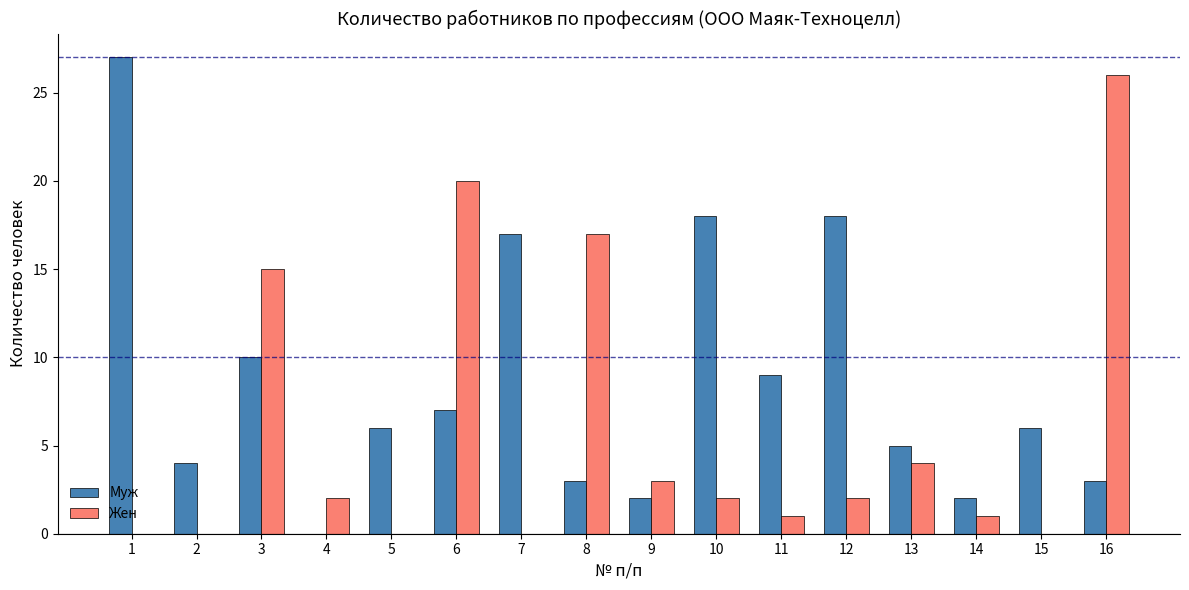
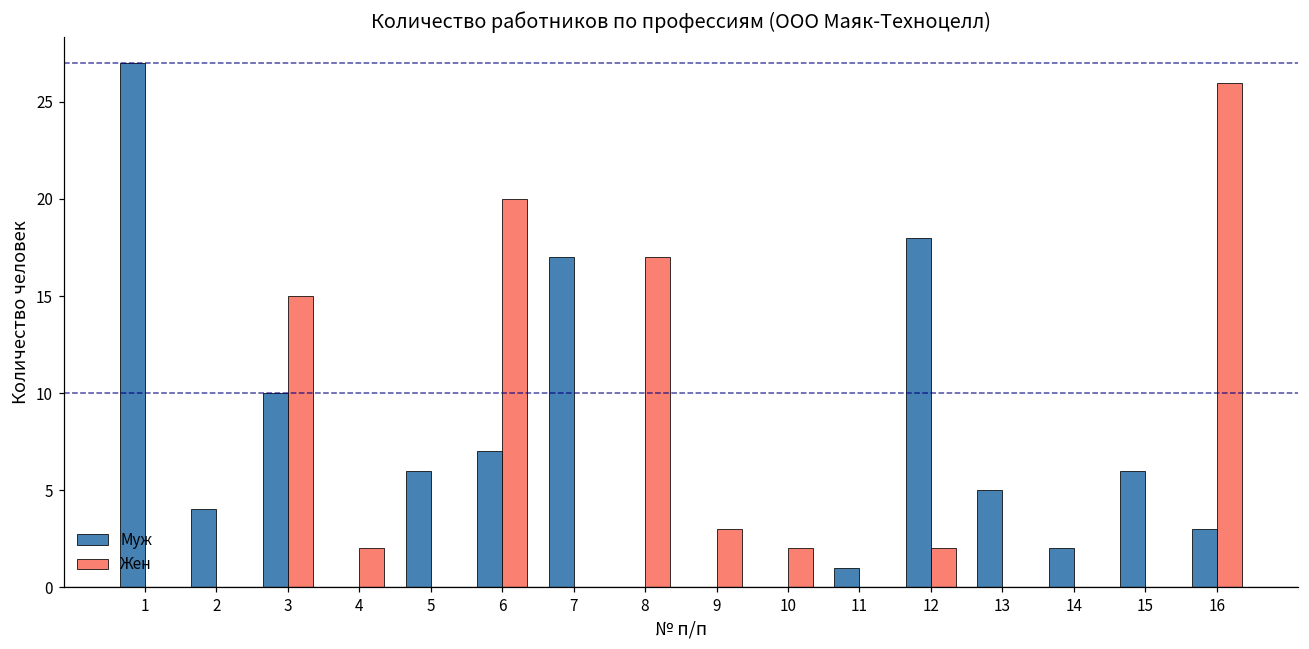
Муж, 8: 3 -> 0
Муж, 9: 2 -> 0
Муж, 10: 18 -> 0
Муж, 11: 9 -> 1
Жен, 11: 1 -> 0
Жен, 13: 4 -> 0
Жен, 14: 1 -> 0
